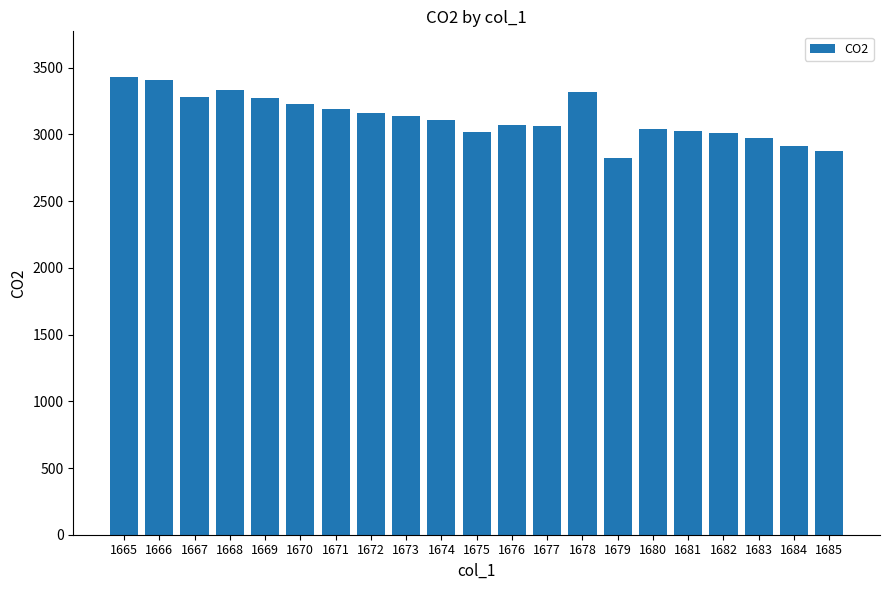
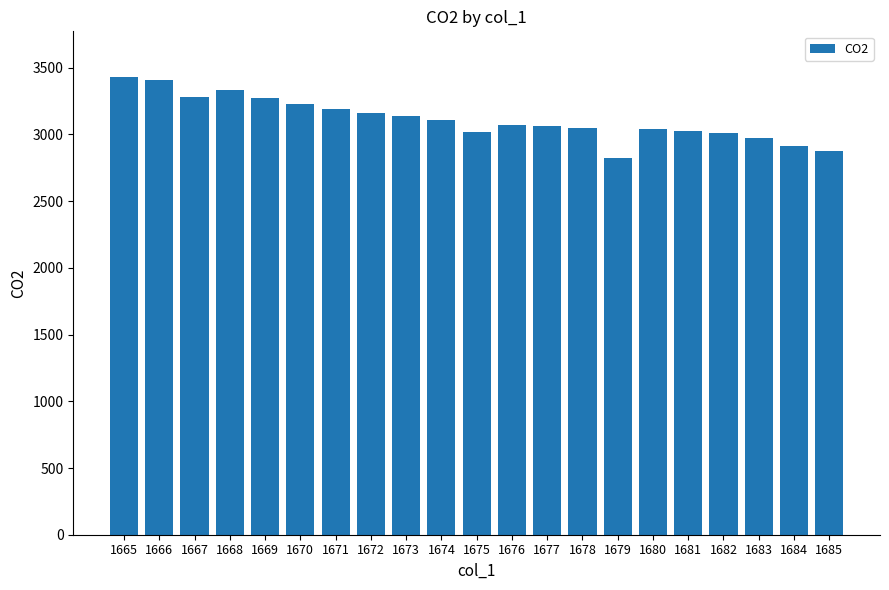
1678: 3320 -> 3050
